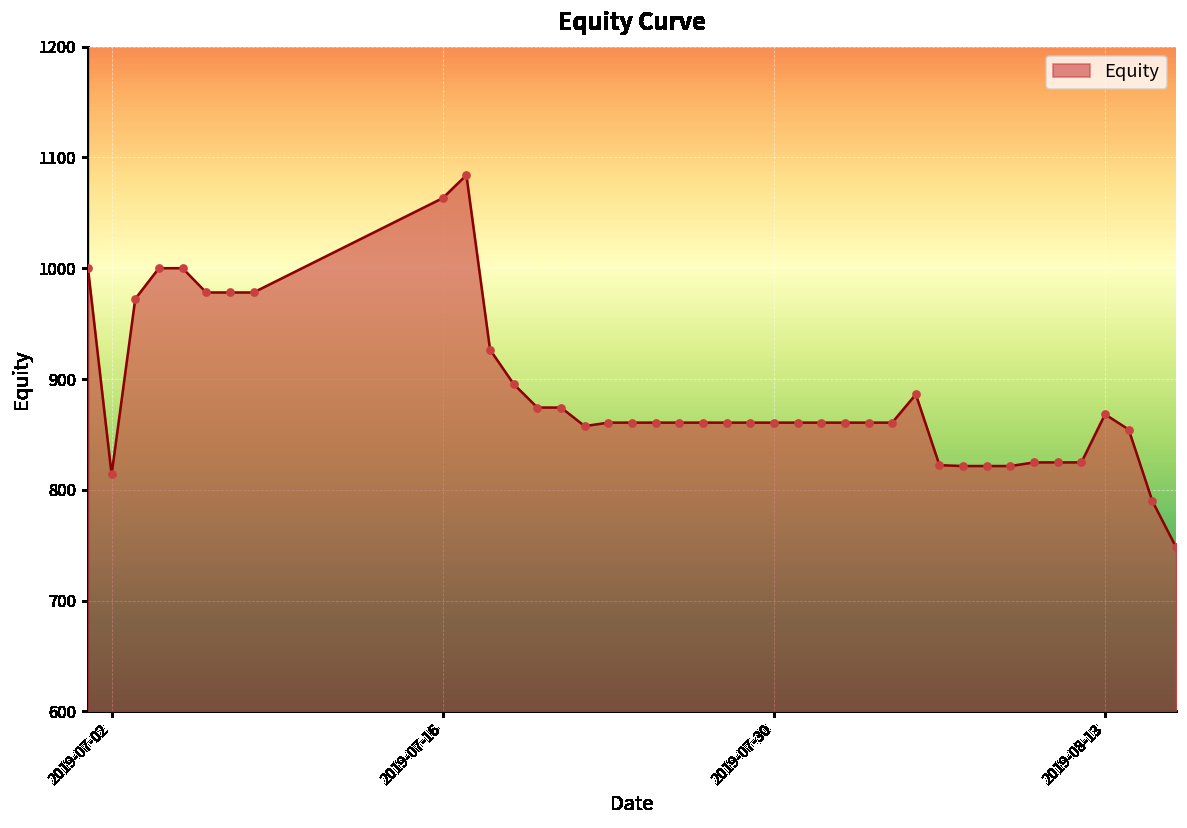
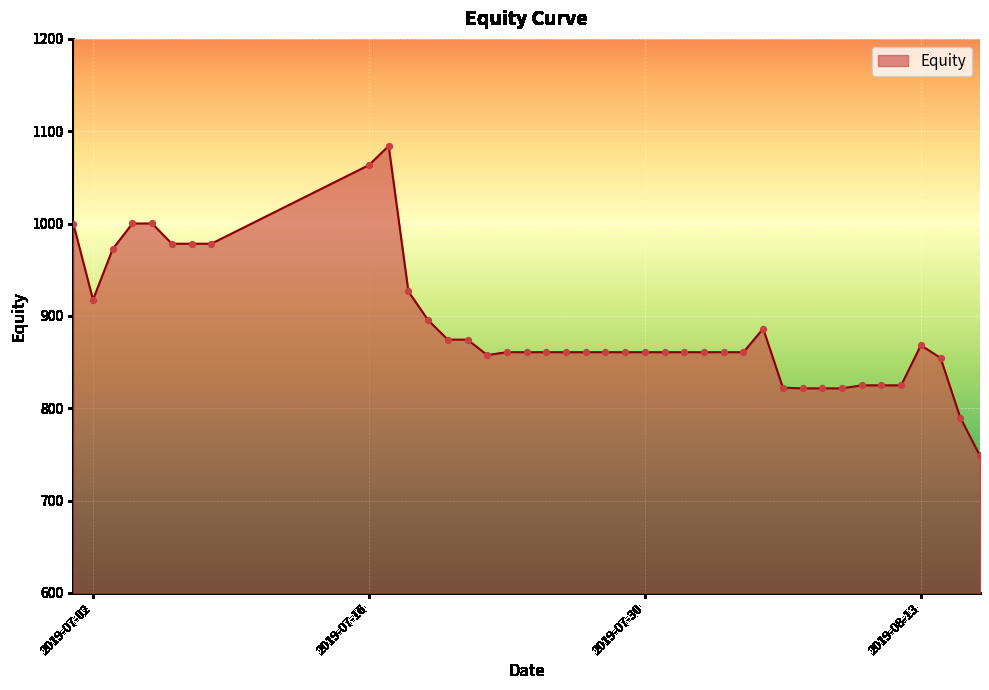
2019-07-02: 810 -> 920
